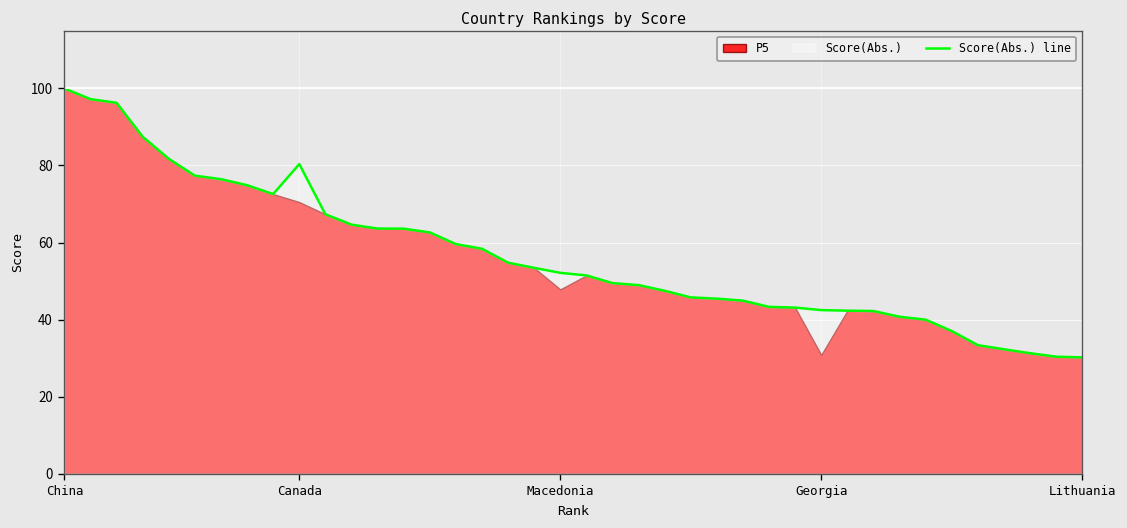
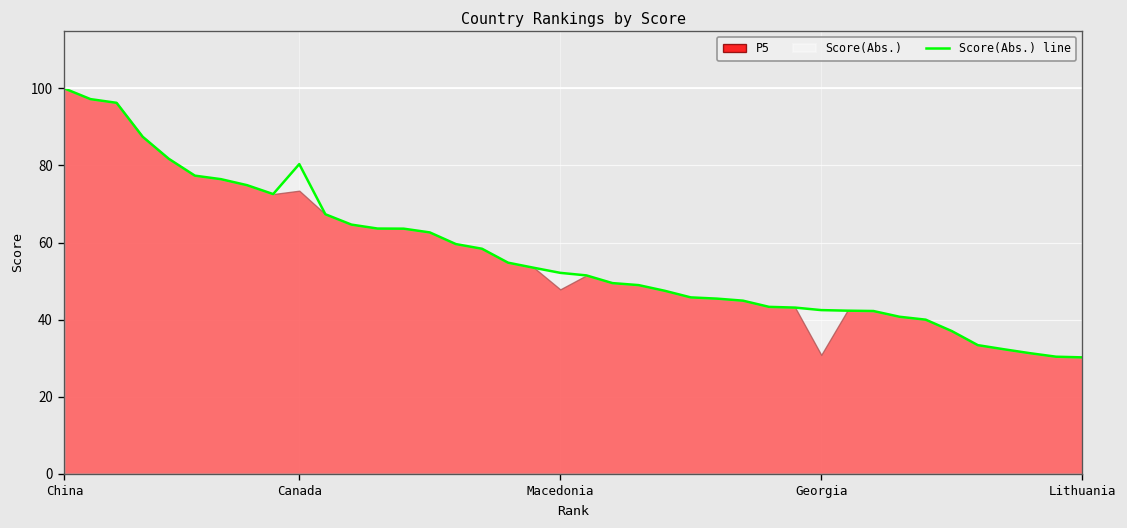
P5, Canada: 71 -> 73
